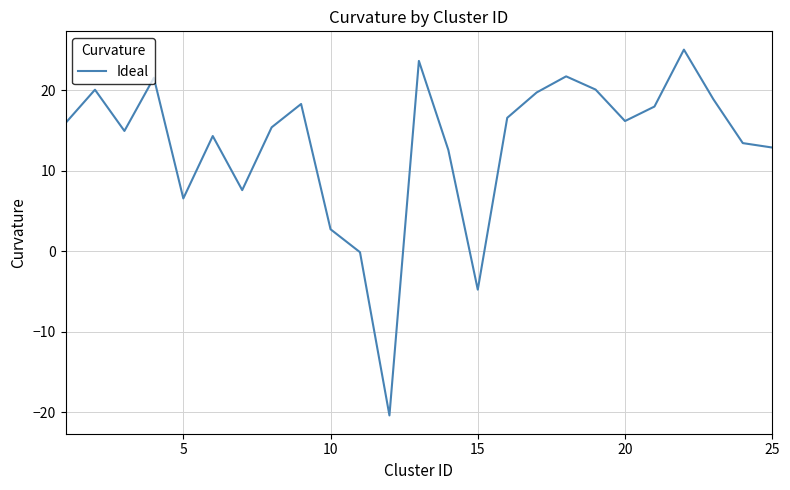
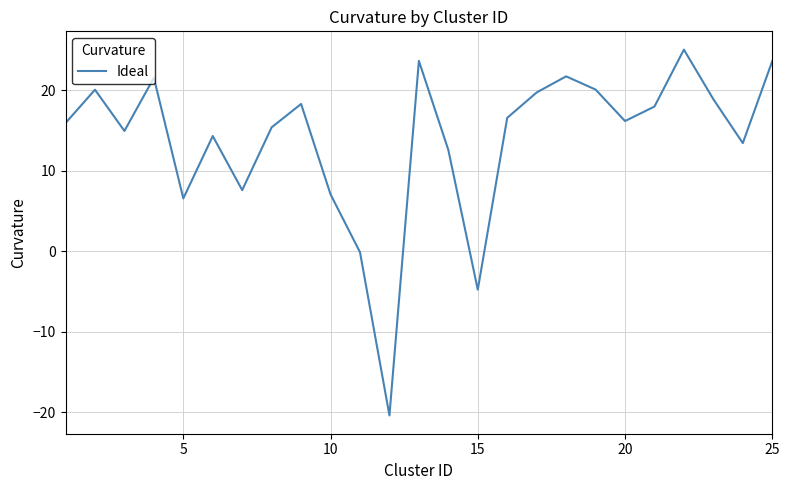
10: 3 -> 7
25: 13 -> 24
